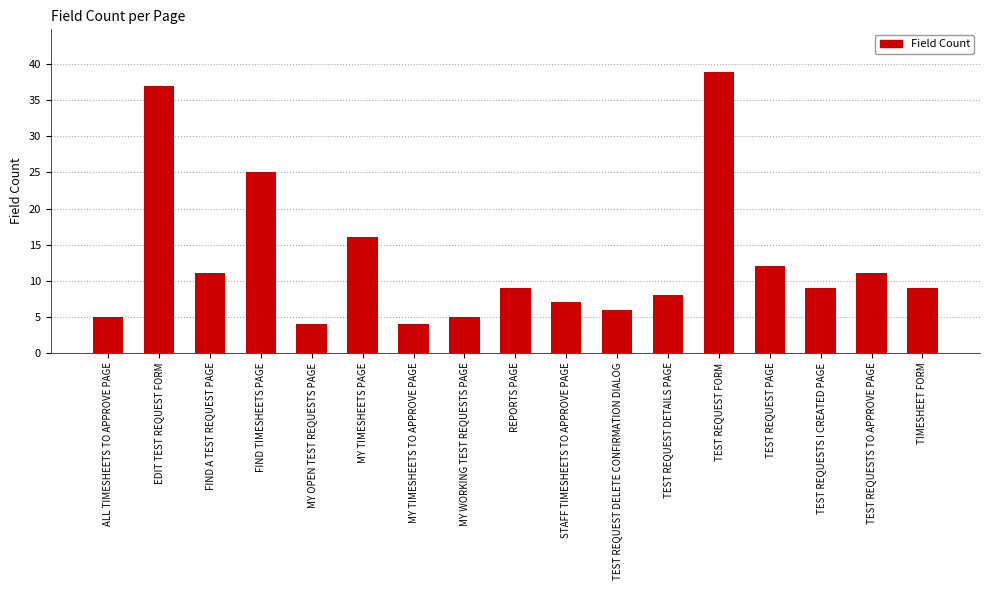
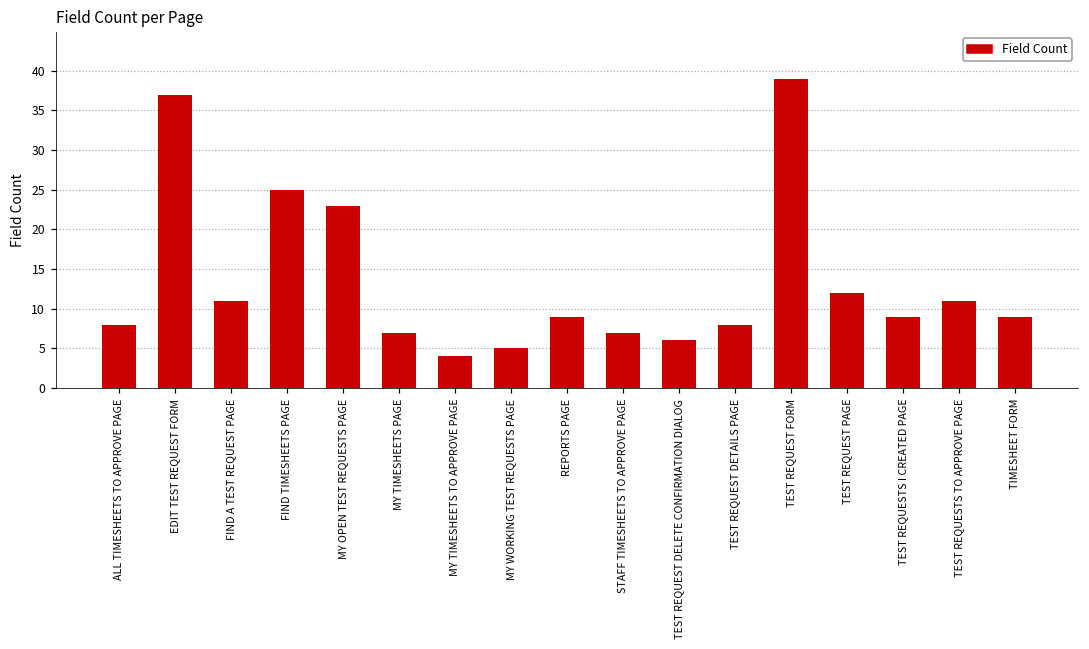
ALL TIMESHEETS TO APPROVE PAGE: 5 -> 8
MY OPEN TEST REQUESTS PAGE: 4 -> 23
MY TIMESHEETS PAGE: 16 -> 7
